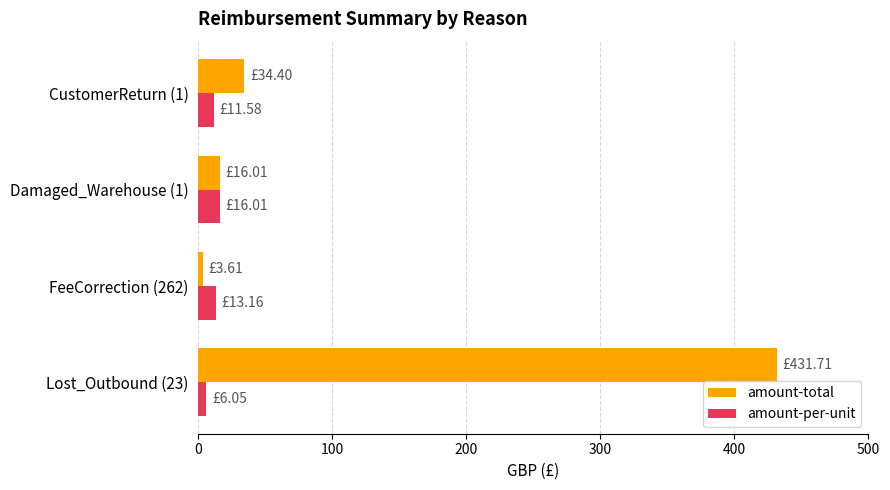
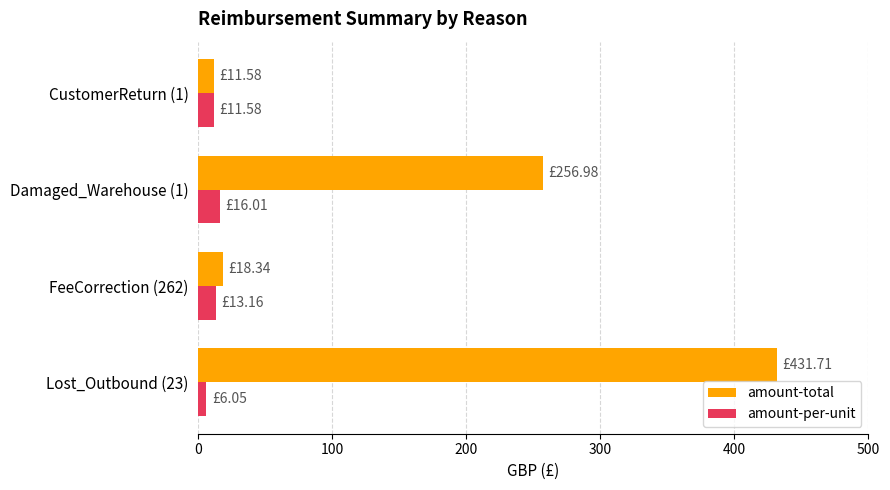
amount-total, CustomerReturn (1): £34.40 -> £11.58
amount-total, Damaged_Warehouse (1): £16.01 -> £256.98
amount-total, FeeCorrection (262): £3.61 -> £18.34
